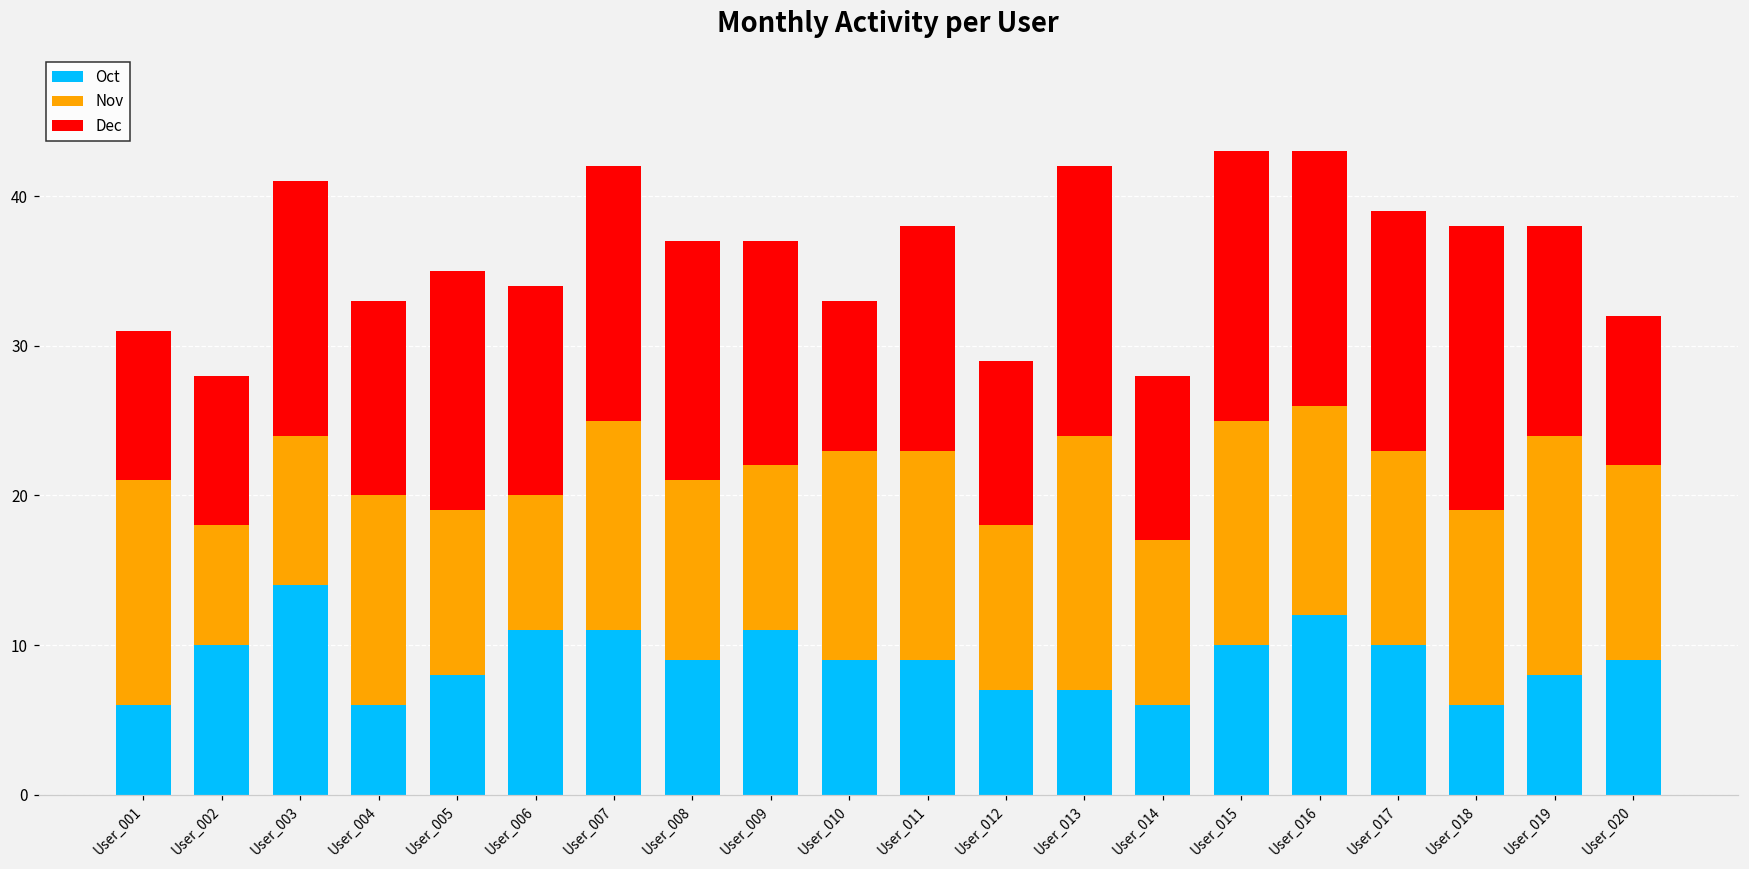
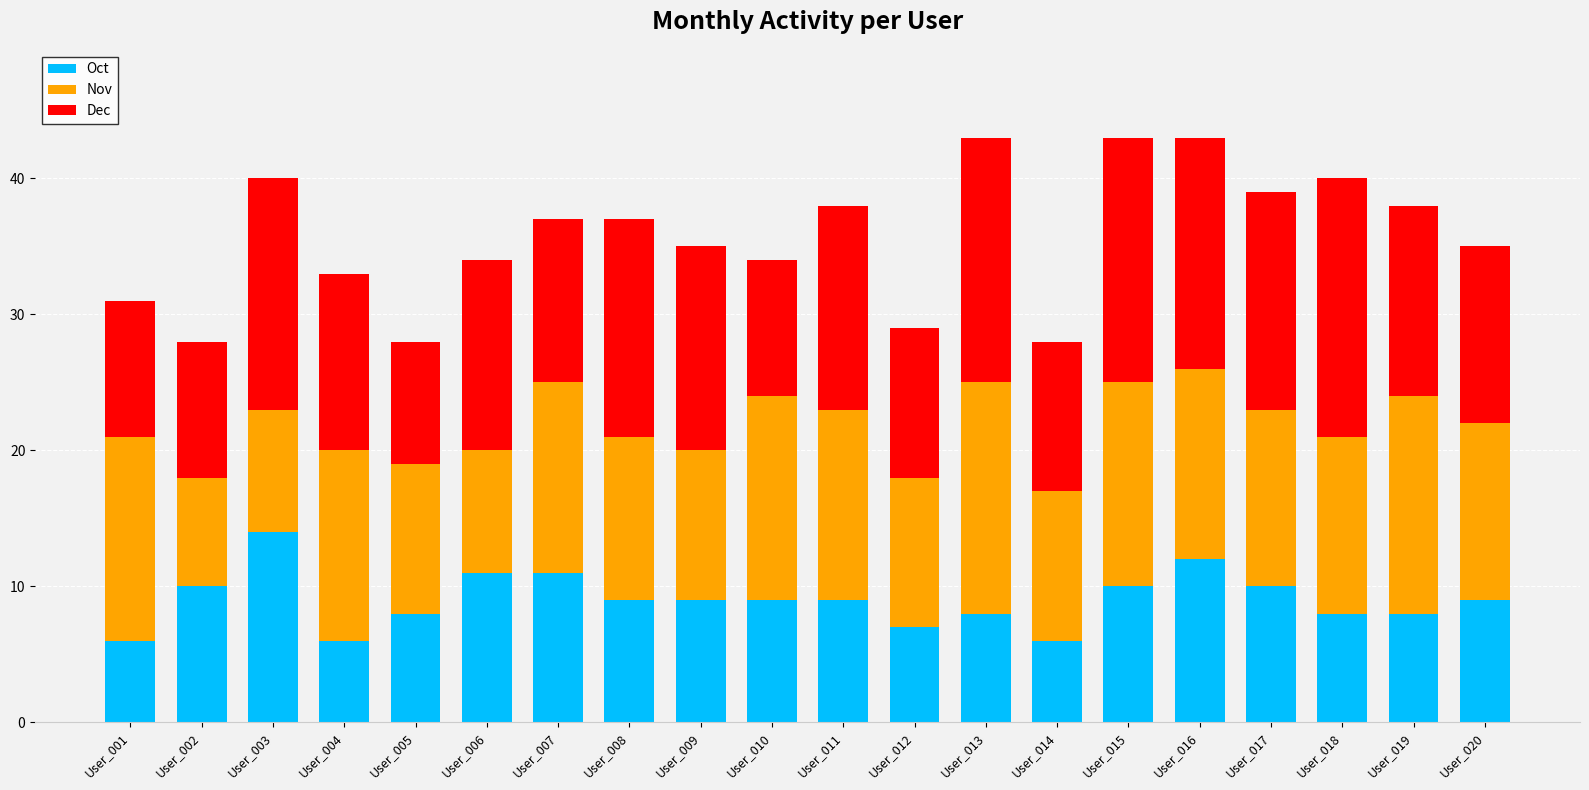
Nov, User_003: 10 -> 9
Dec, User_005: 16 -> 9
Dec, User_007: 17 -> 12
Oct, User_009: 11 -> 9
Nov, User_010: 14 -> 15
Oct, User_013: 7 -> 8
Oct, User_018: 6 -> 8
Dec, User_020: 10 -> 13
